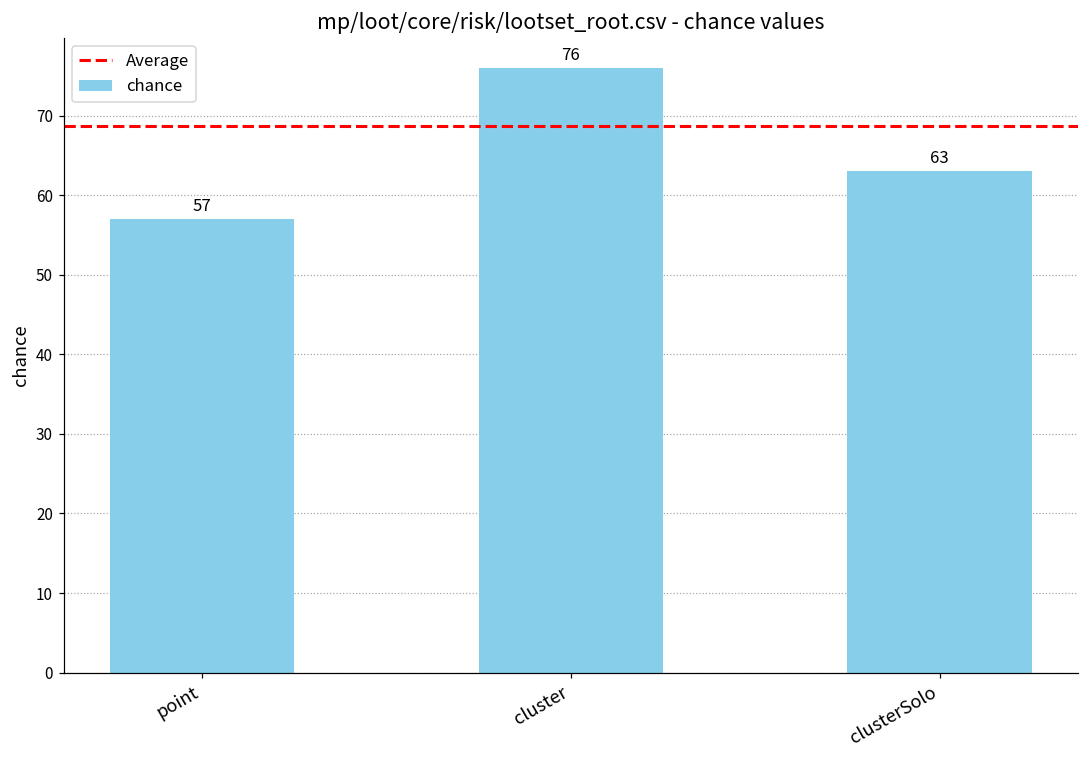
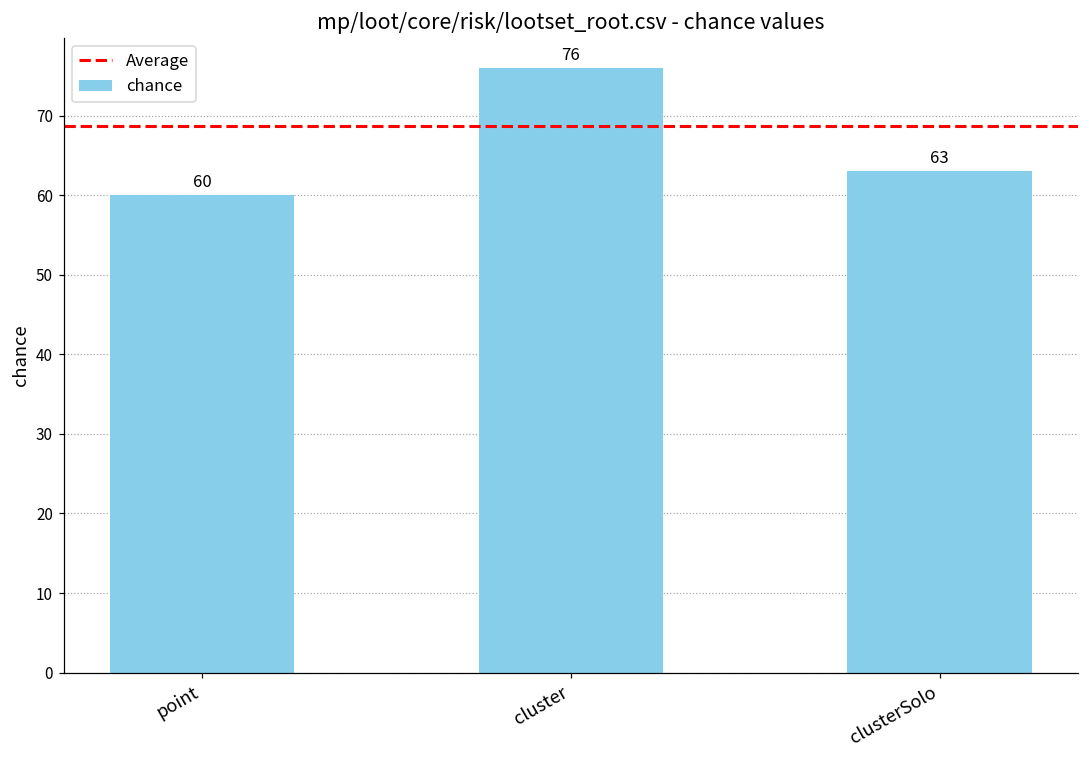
point: 57 -> 60
